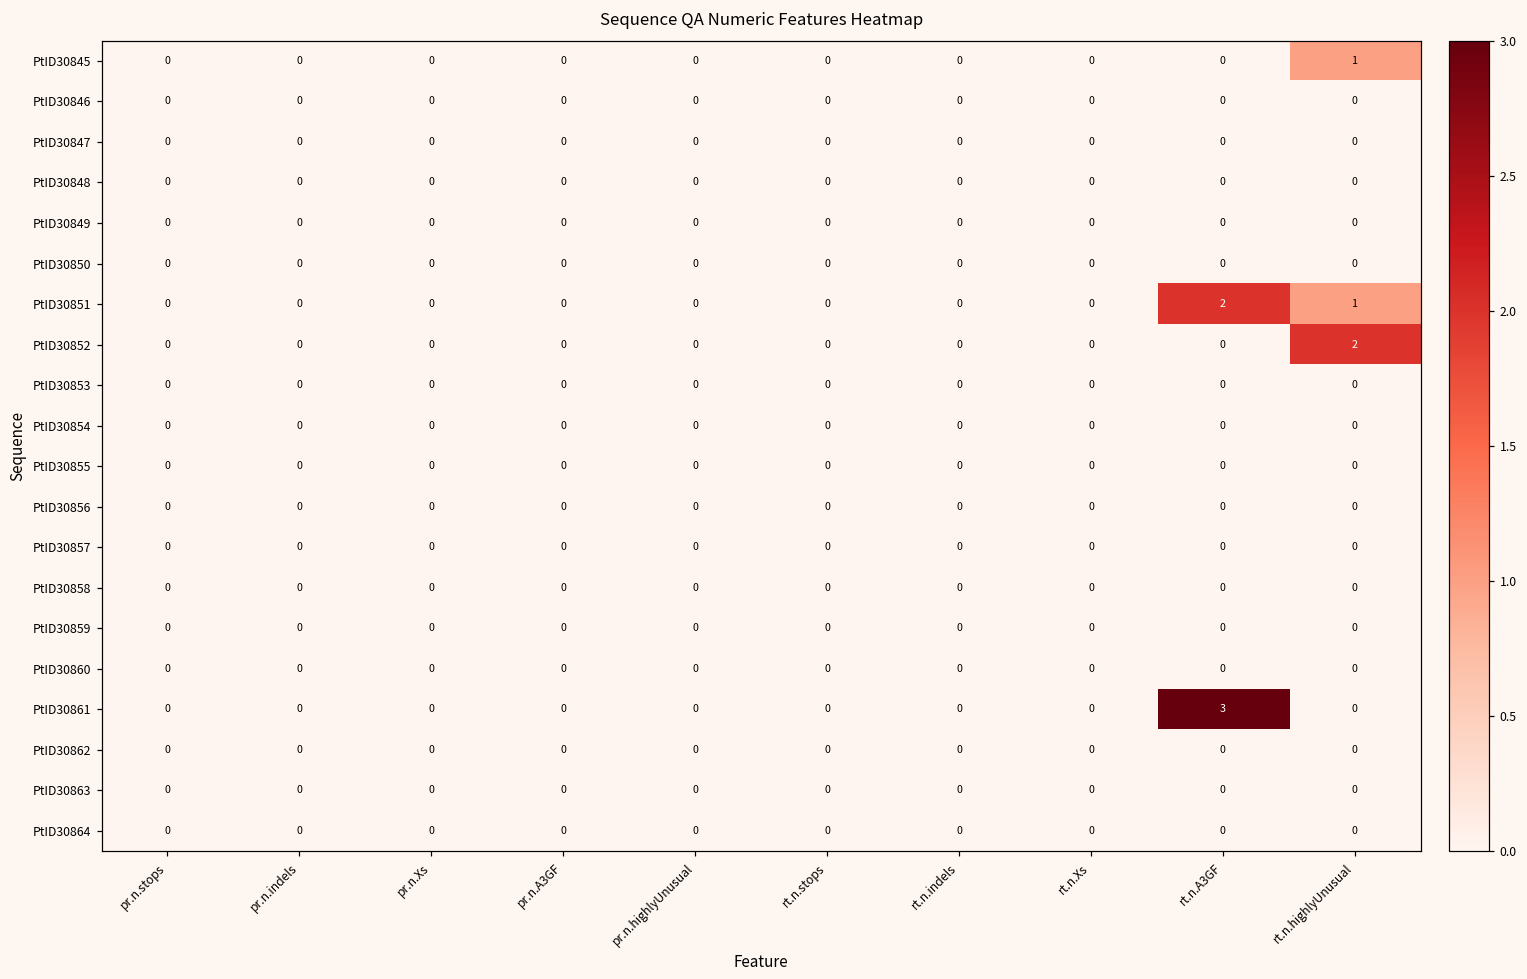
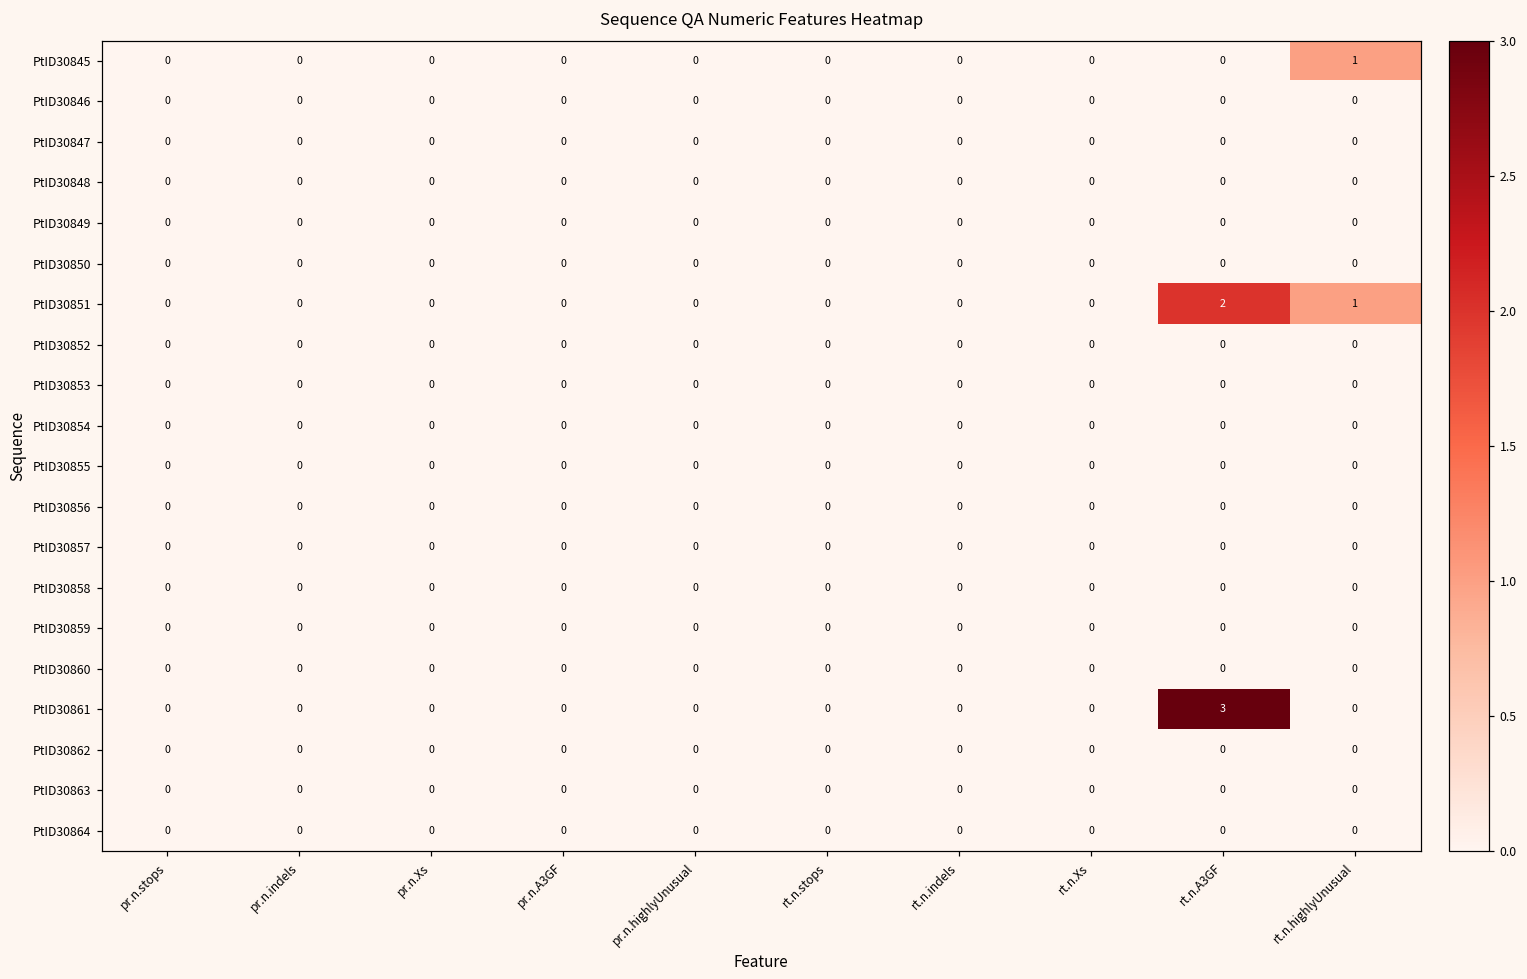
PtID30852, rt.n.highlyUnusual: 2 -> 0
